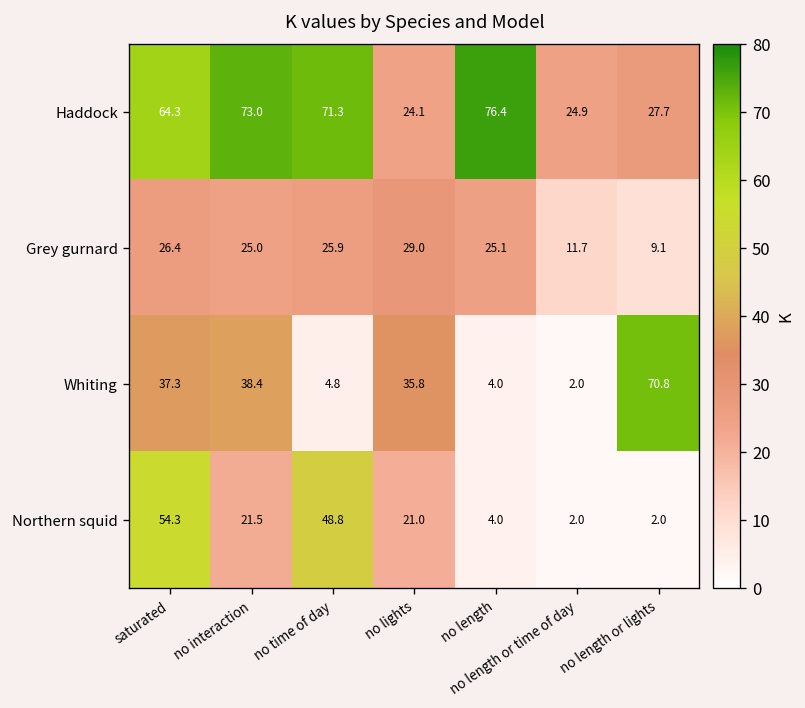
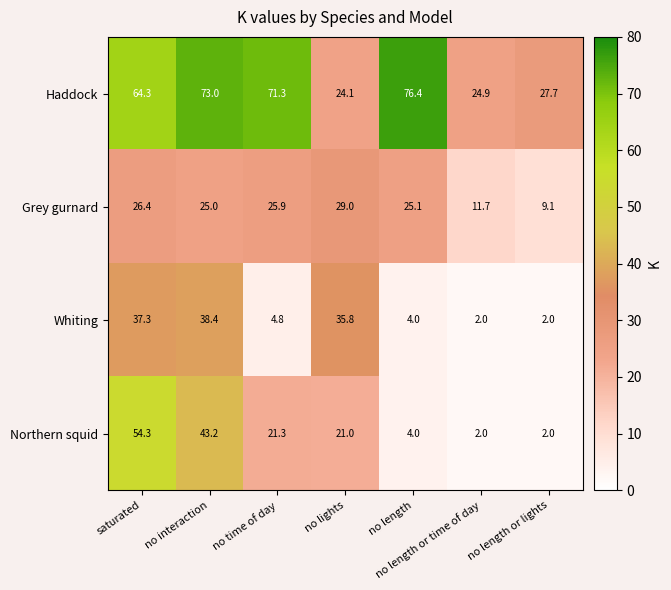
Whiting, no length or lights: 70.8 -> 2.0
Northern squid, no interaction: 21.5 -> 43.2
Northern squid, no time of day: 48.8 -> 21.3
